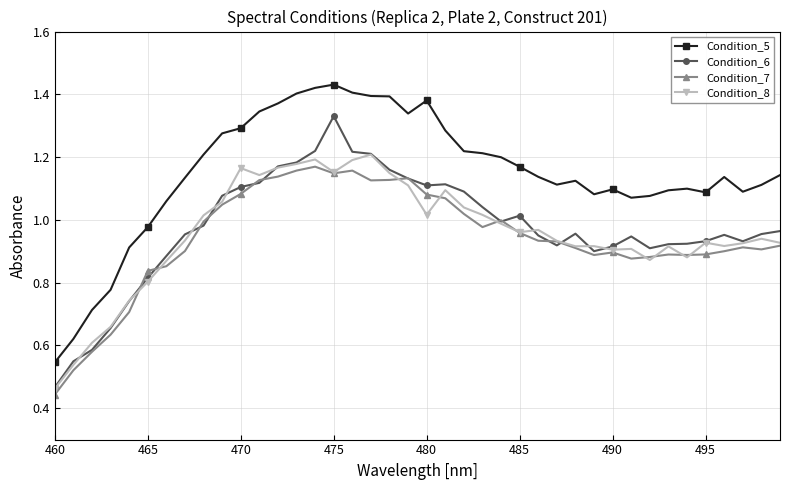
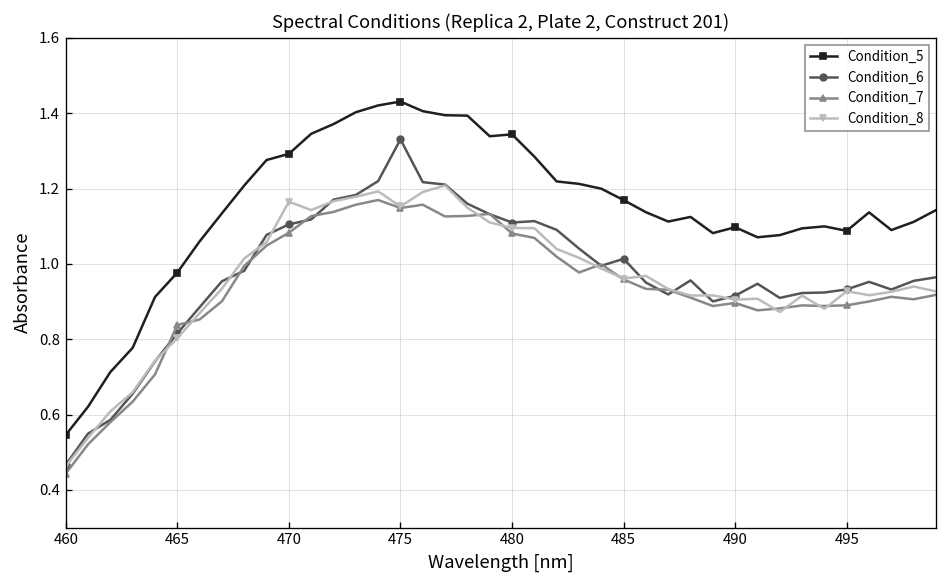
Condition_5, 480: 1.38 -> 1.34
Condition_8, 480: 1.02 -> 1.10
